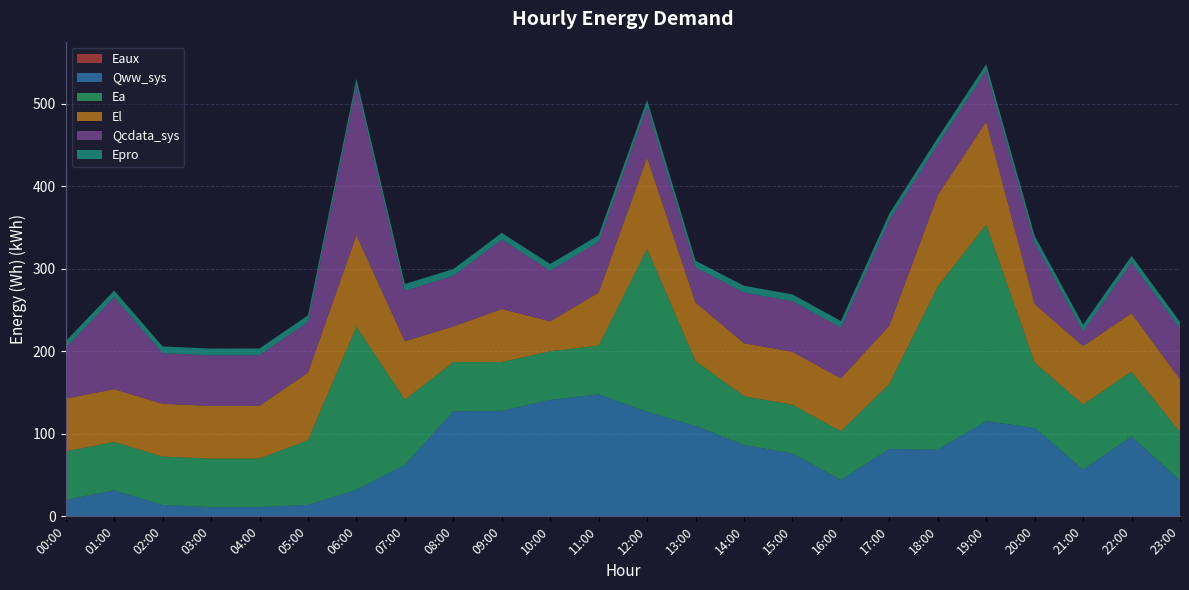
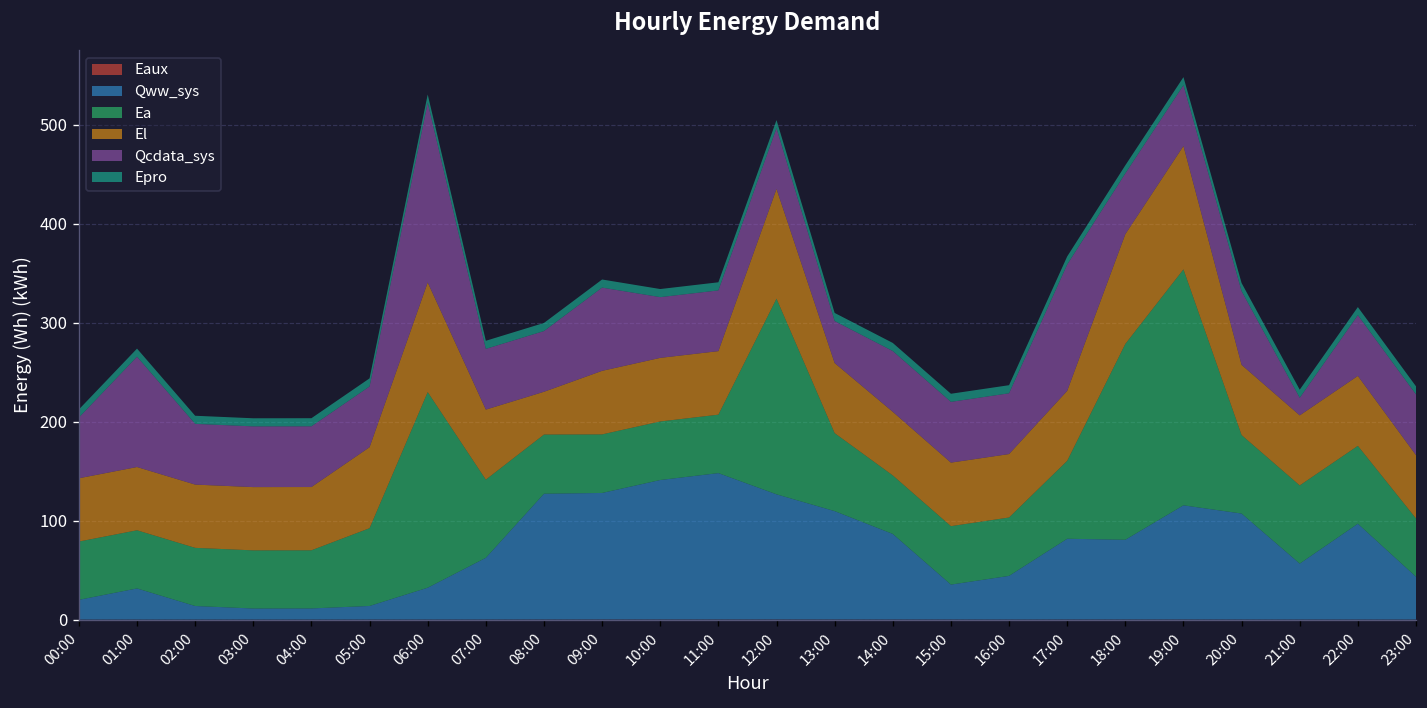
El, 10:00: 40 -> 60
Qww_sys, 15:00: 80 -> 40
